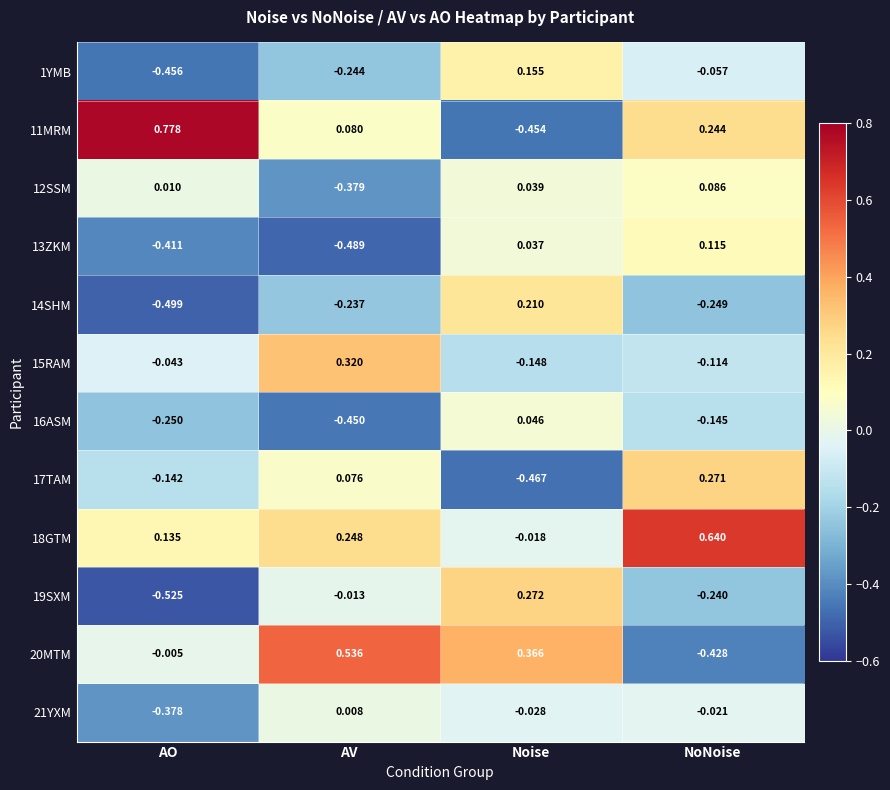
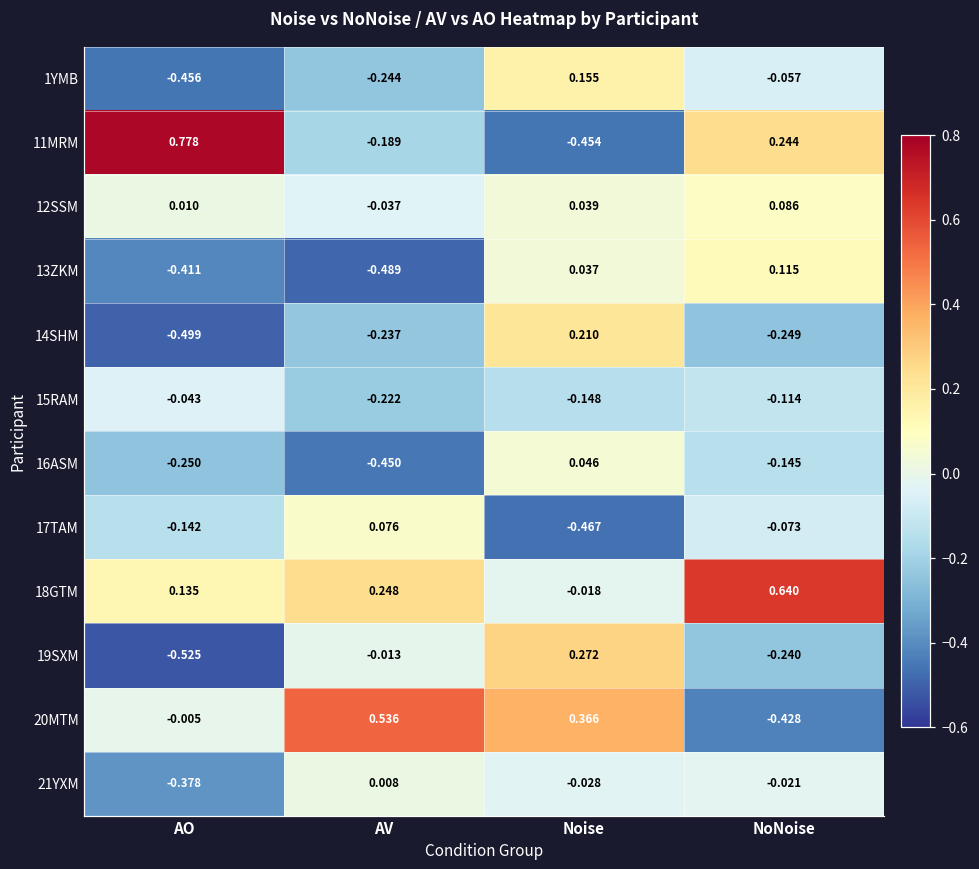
11MRM, AV: 0.080 -> -0.189
12SSM, AV: -0.379 -> -0.037
15RAM, AV: 0.320 -> -0.222
17TAM, NoNoise: 0.271 -> -0.073
